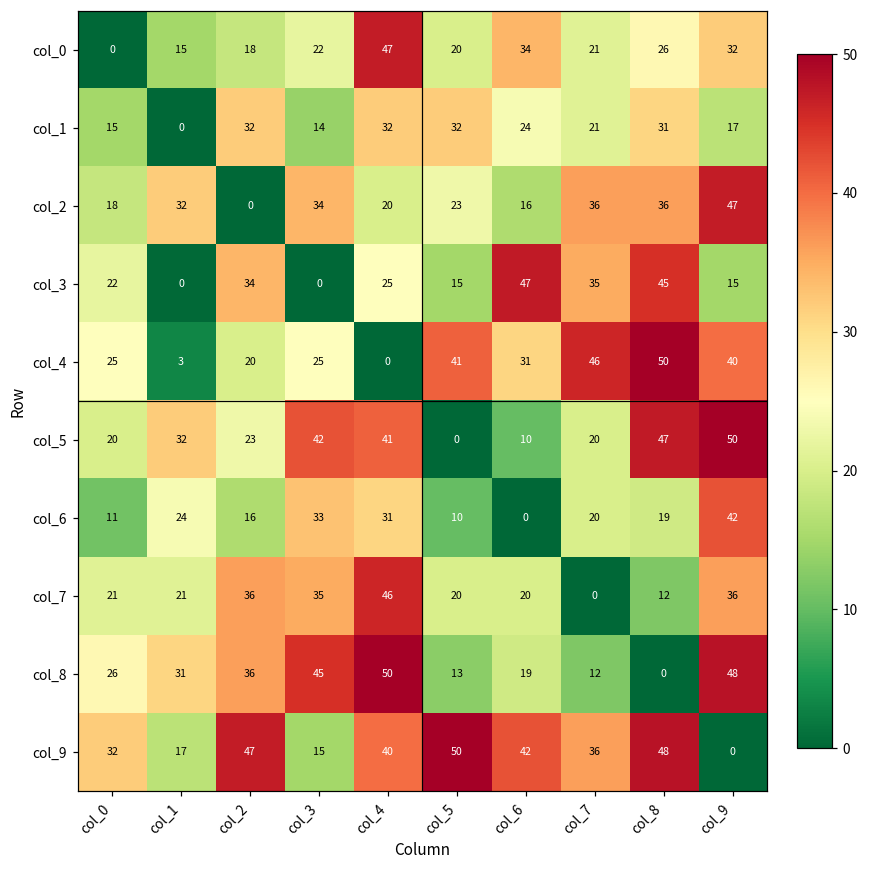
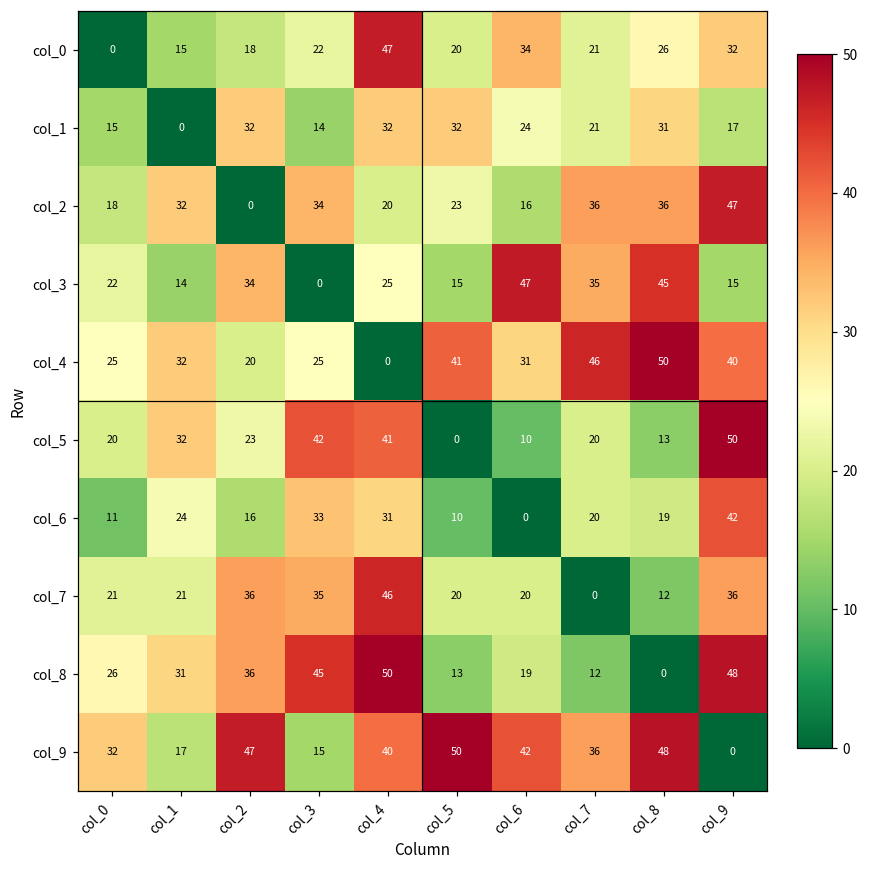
col_3, col_1: 0 -> 14
col_4, col_1: 3 -> 32
col_5, col_8: 47 -> 13
